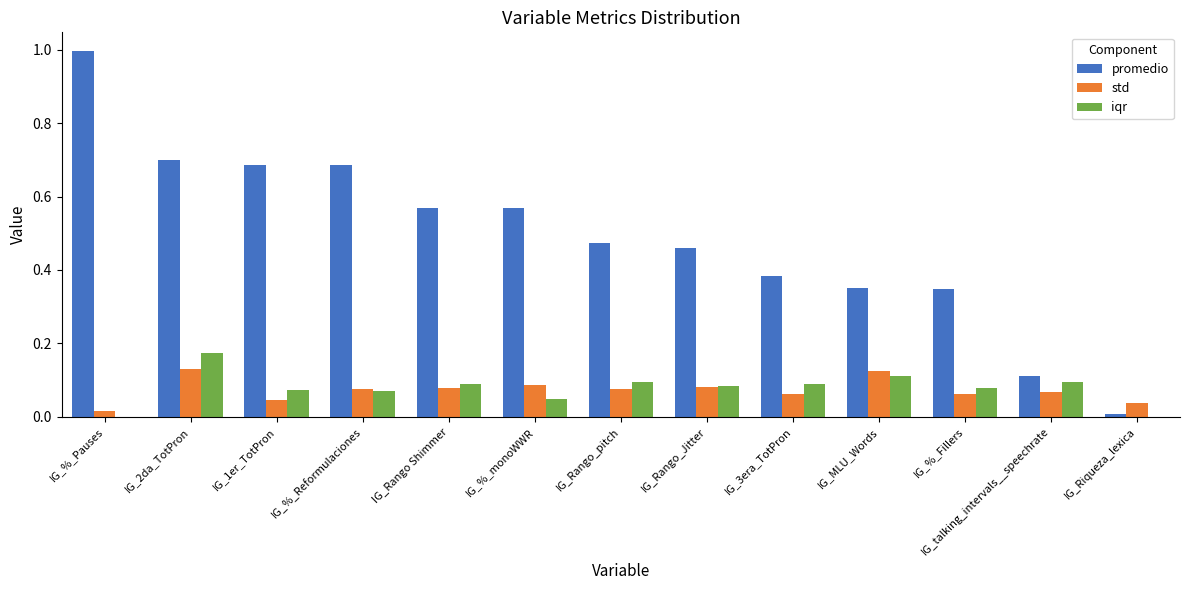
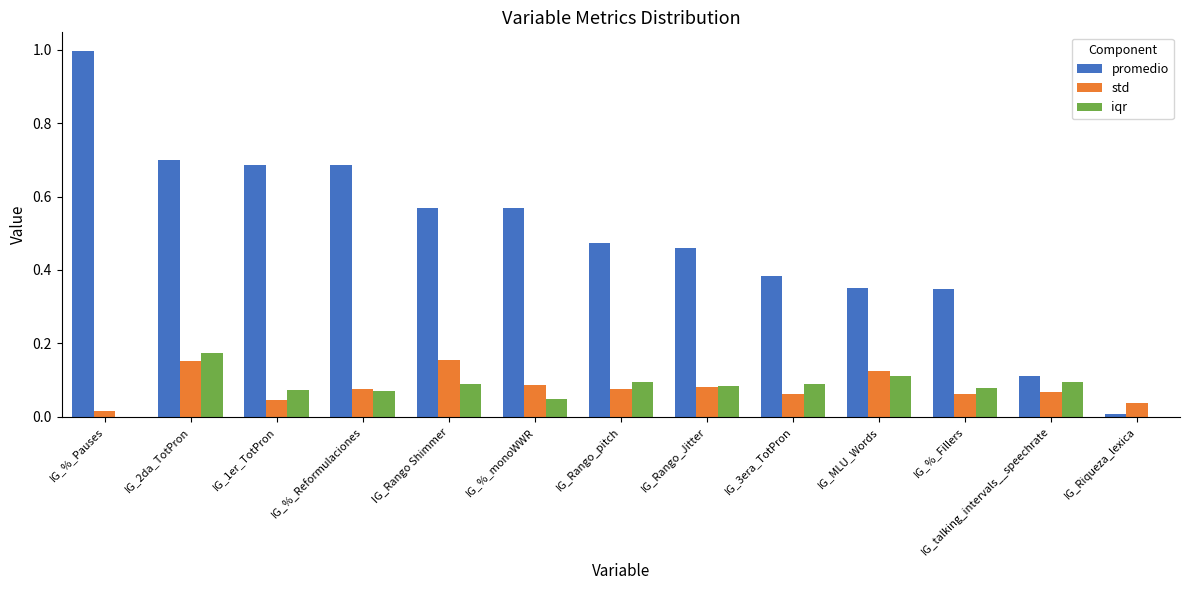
std, IG_2da_TotPron: 0.13 -> 0.15
std, IG_Rango Shimmer: 0.08 -> 0.16
